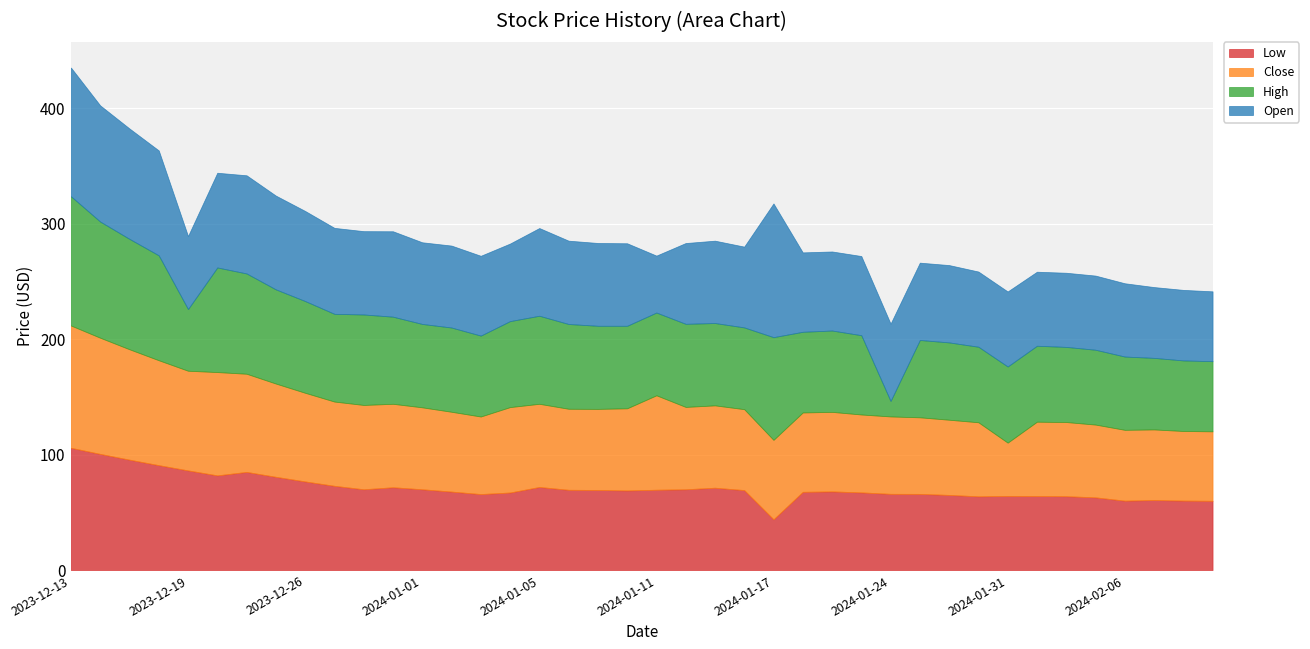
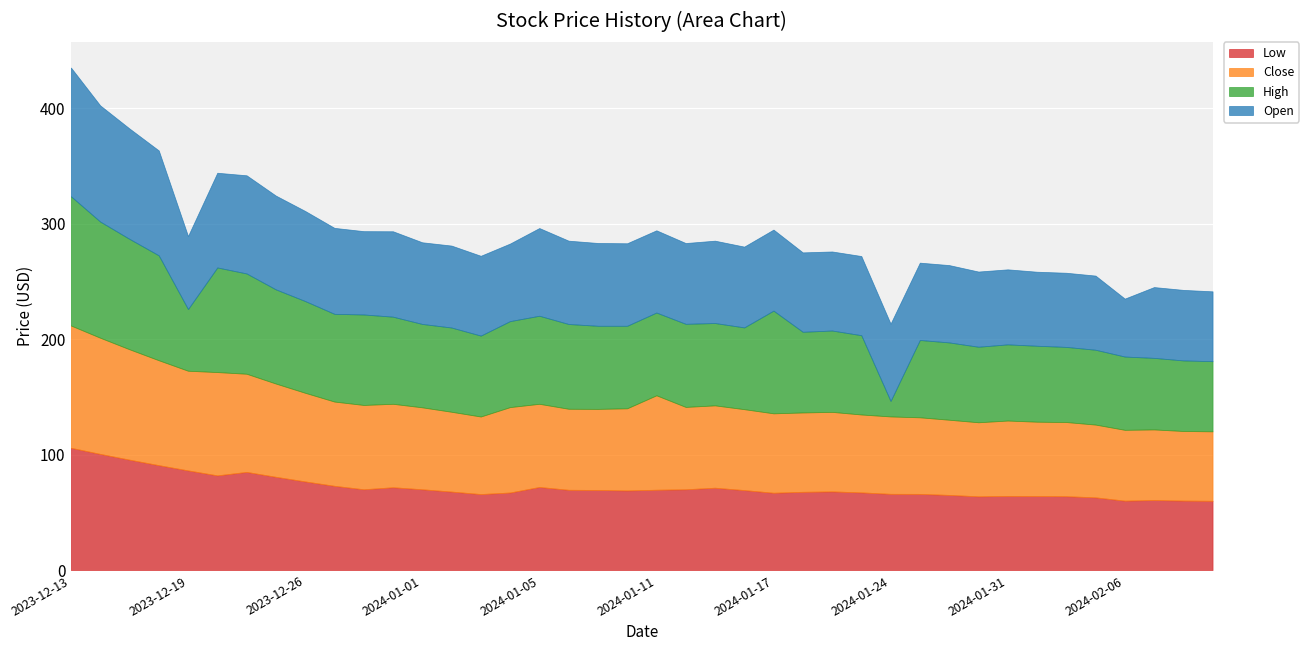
Open, 2024-01-11: 49 -> 71
Low, 2024-01-17: 44 -> 67
Open, 2024-01-17: 116 -> 70
Close, 2024-01-31: 46 -> 65
Open, 2024-02-06: 64 -> 50
